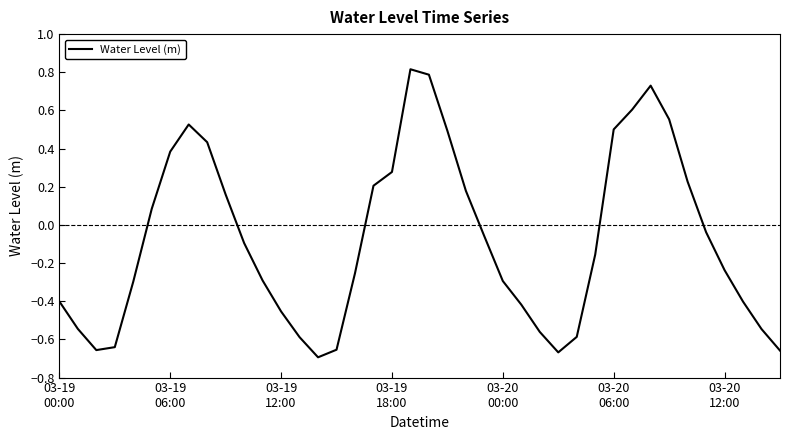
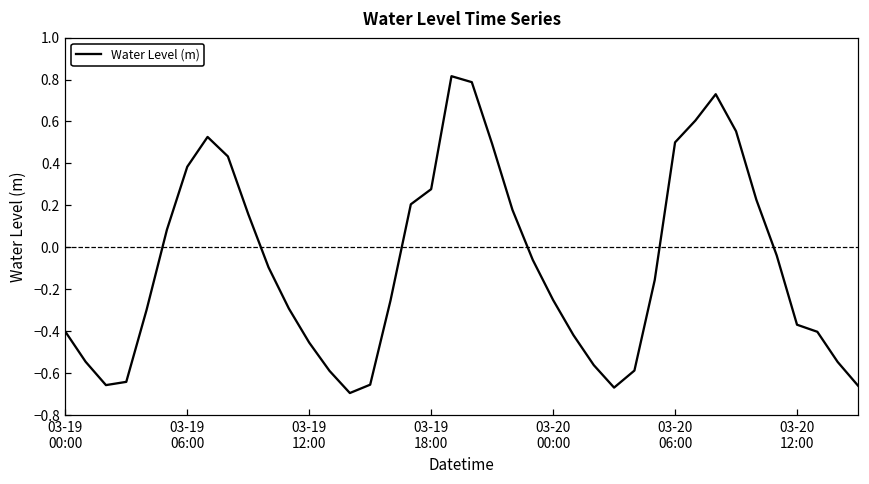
03-20 00:00: -0.29 -> -0.25
03-20 12:00: -0.24 -> -0.37
